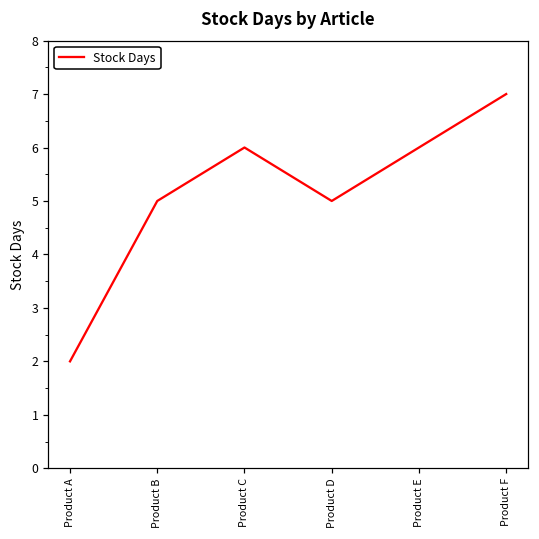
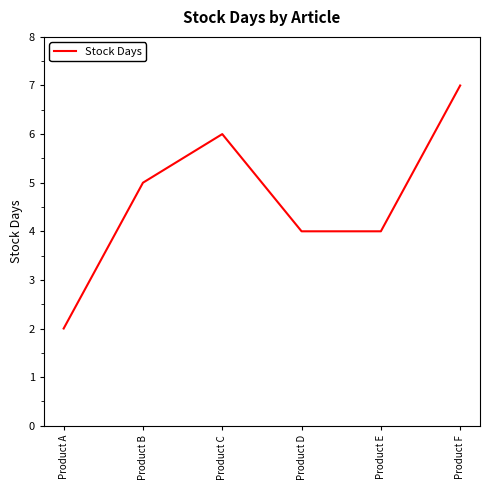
Product D: 5 -> 4
Product E: 6 -> 4
